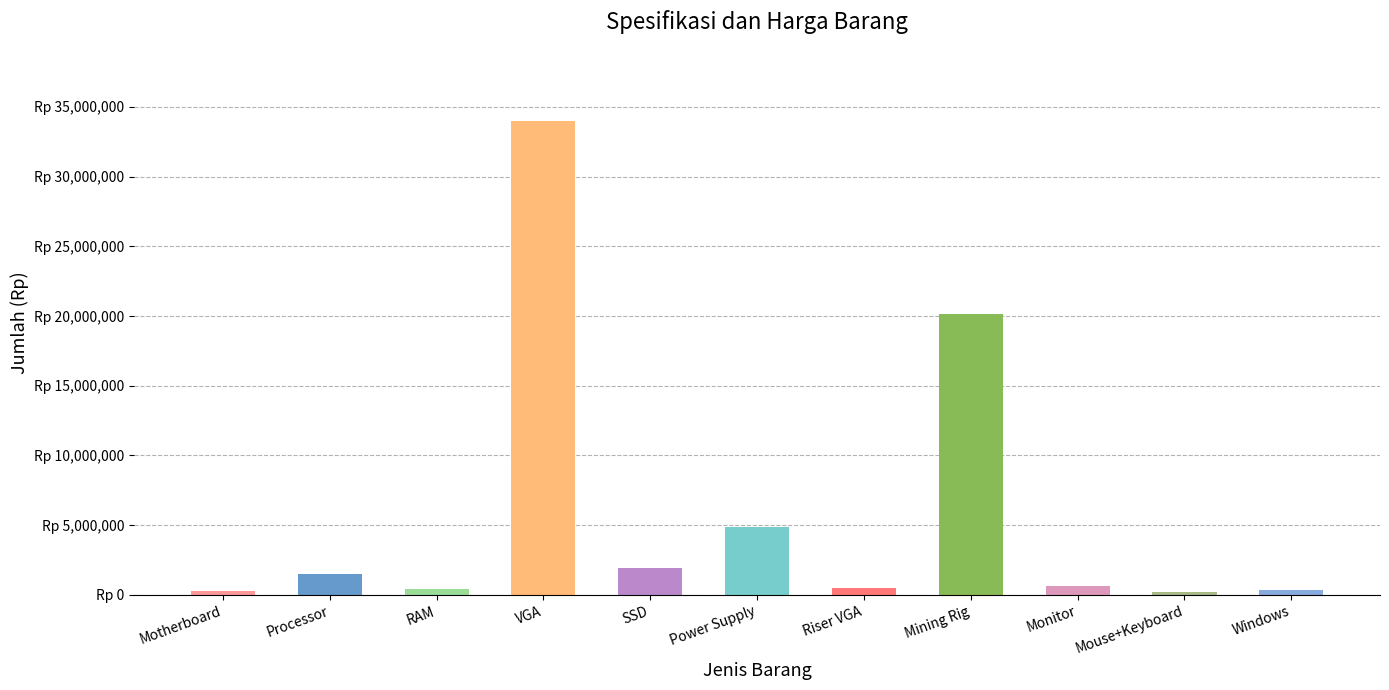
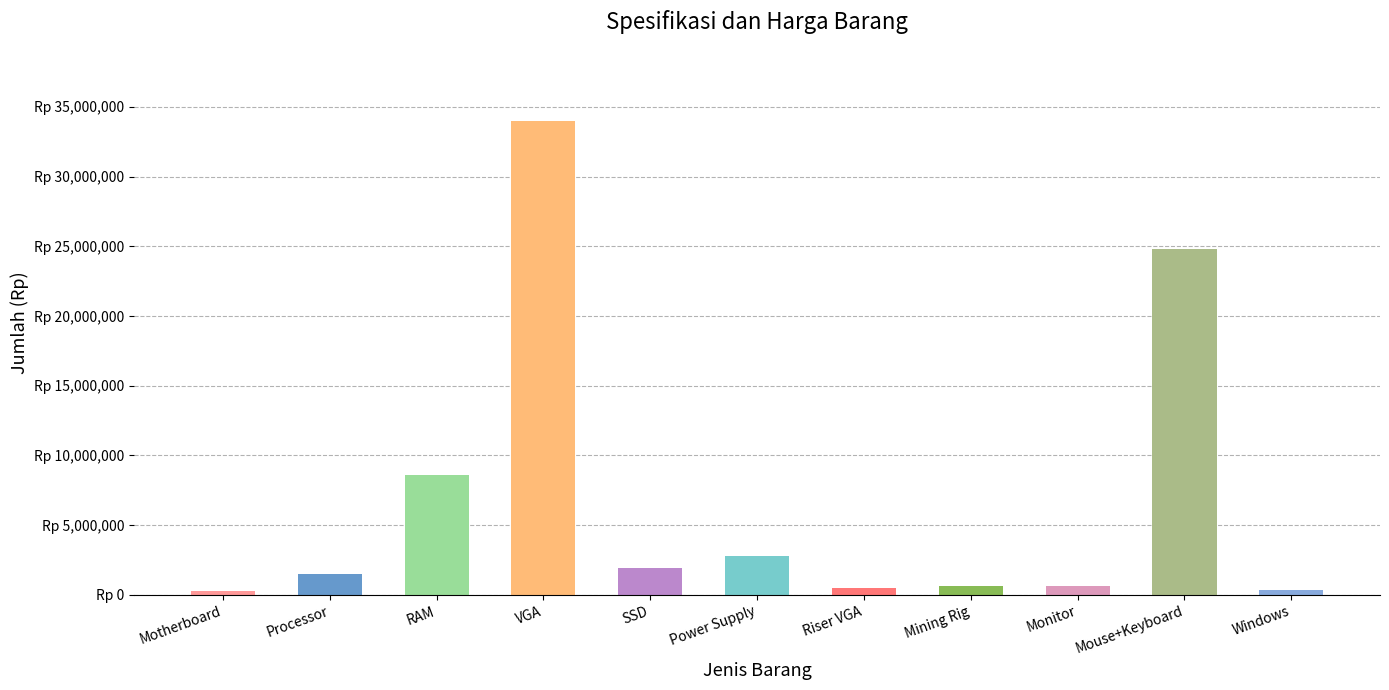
RAM: Rp 400,000 -> Rp 8,600,000
Power Supply: Rp 4,900,000 -> Rp 2,800,000
Mining Rig: Rp 20,200,000 -> Rp 700,000
Mouse+Keyboard: Rp 200,000 -> Rp 24,800,000
